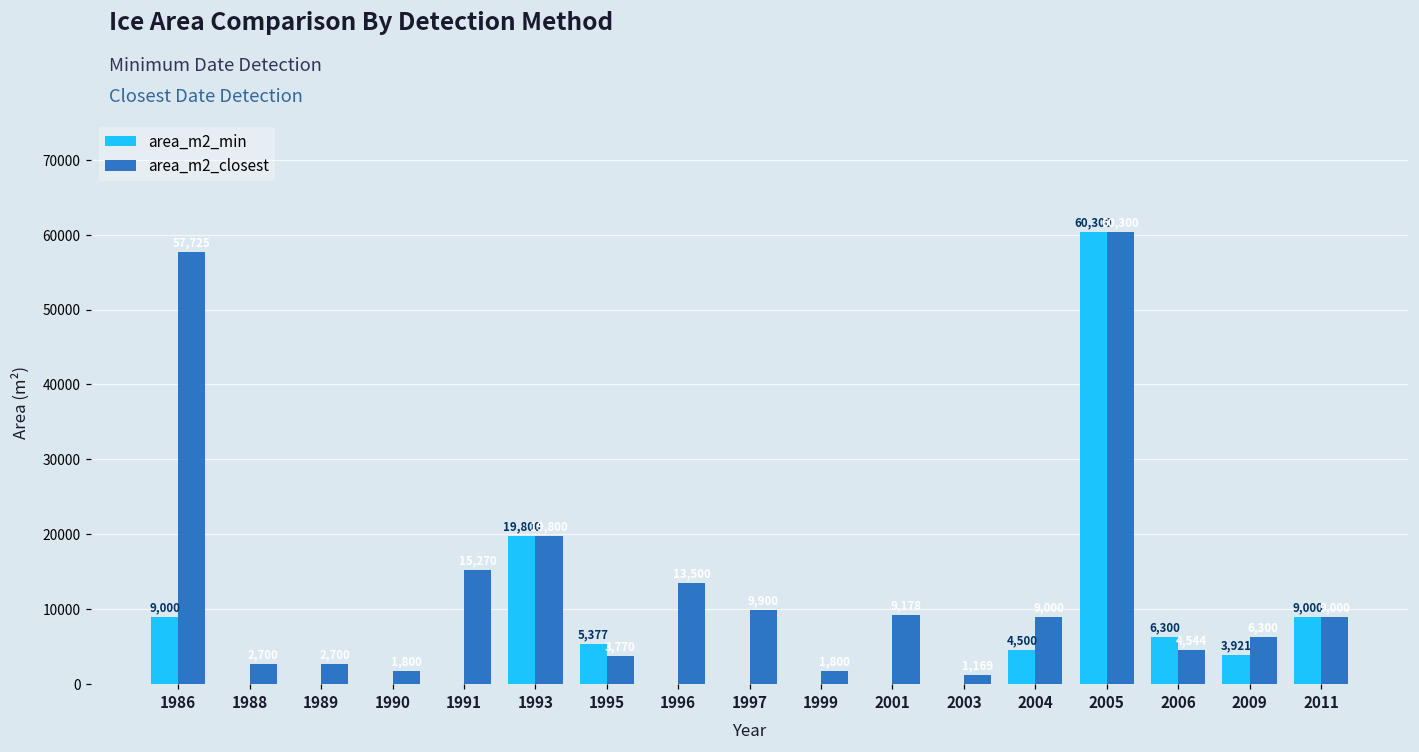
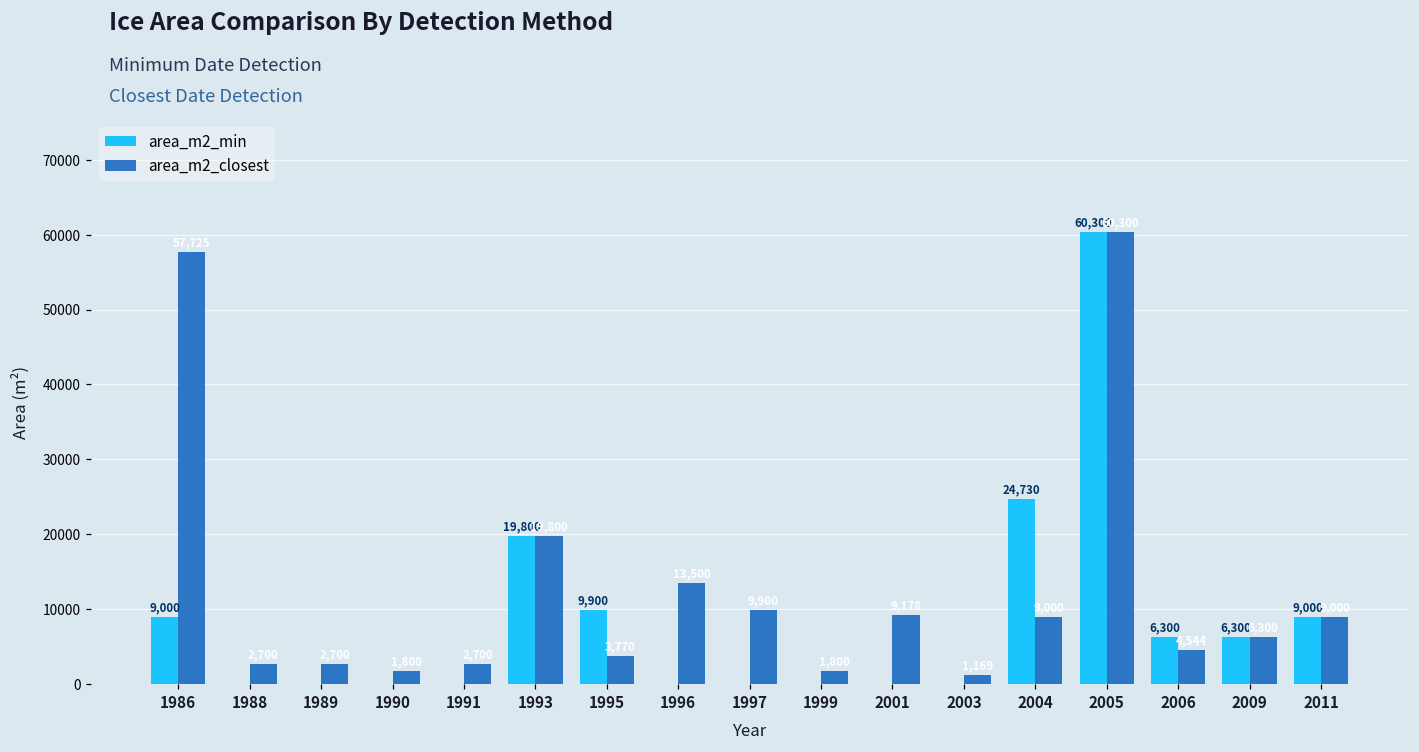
area_m2_closest, 1991: 15000 -> 3000
area_m2_min, 1995: 5,377 -> 9,900
area_m2_min, 2004: 4,500 -> 24,730
area_m2_min, 2009: 3,921 -> 6,300
